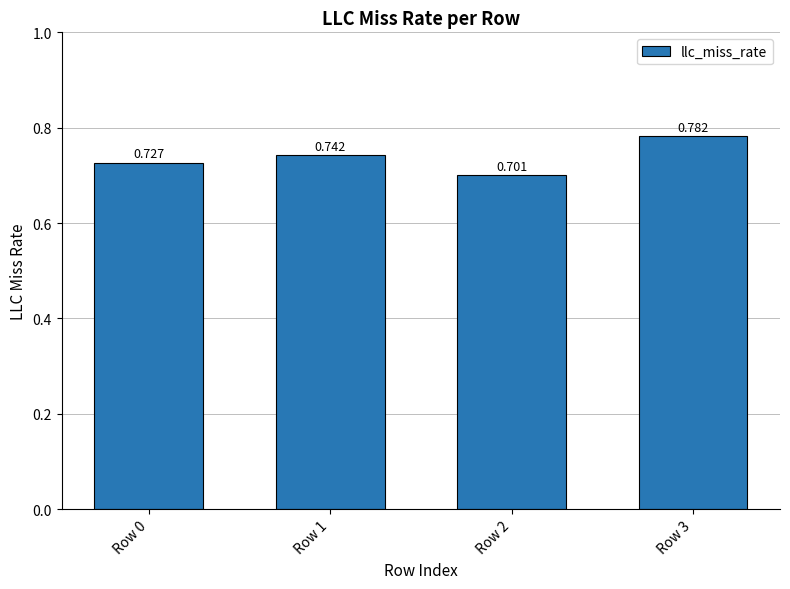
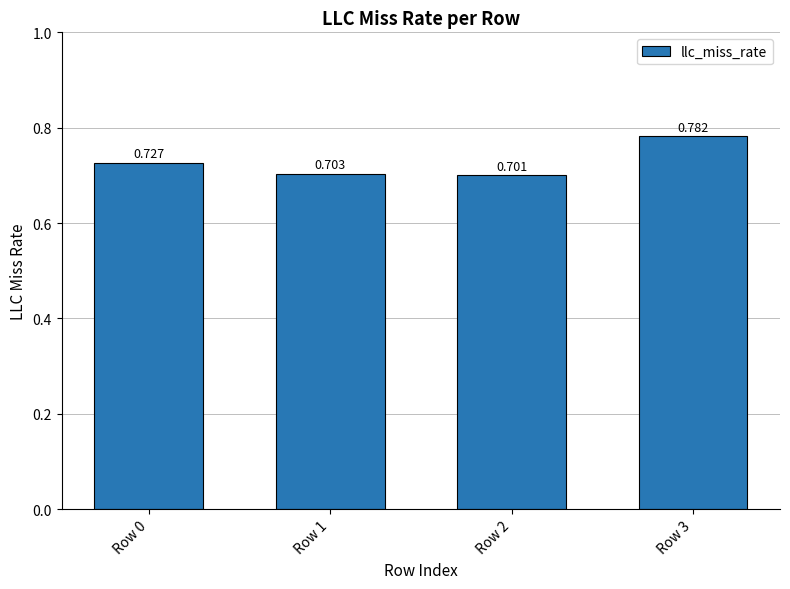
Row 1: 0.742 -> 0.703
